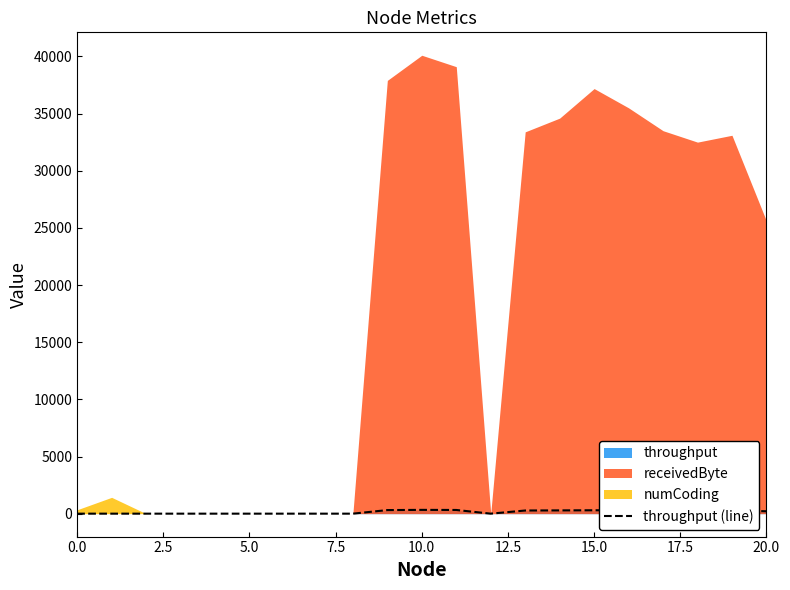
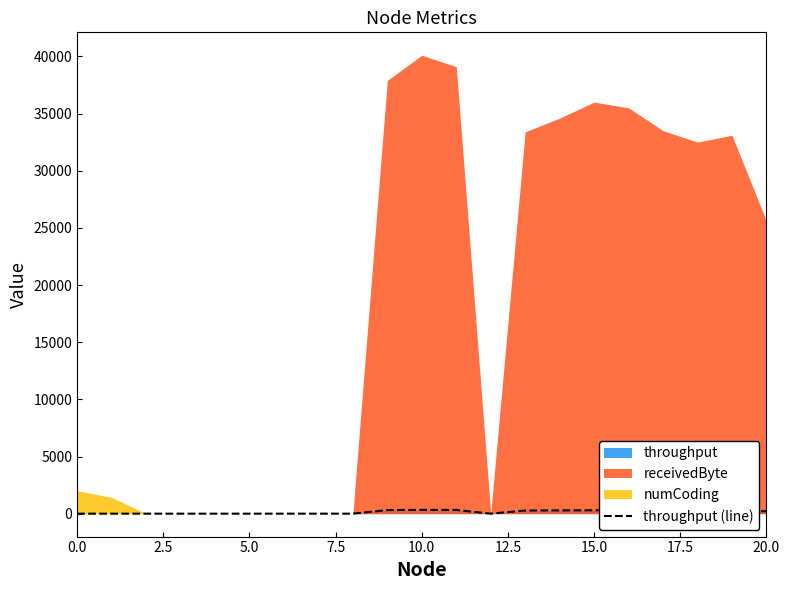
numCoding, 0.0: 300 -> 2000
receivedByte, 15.0: 37200 -> 36000
